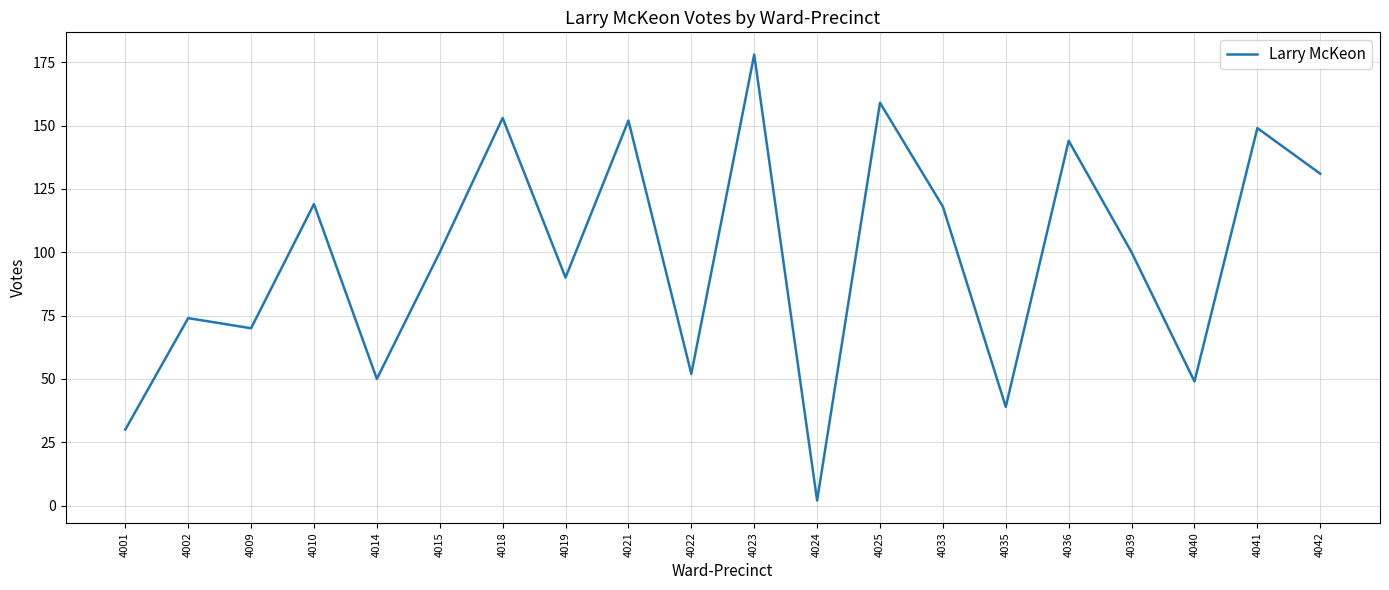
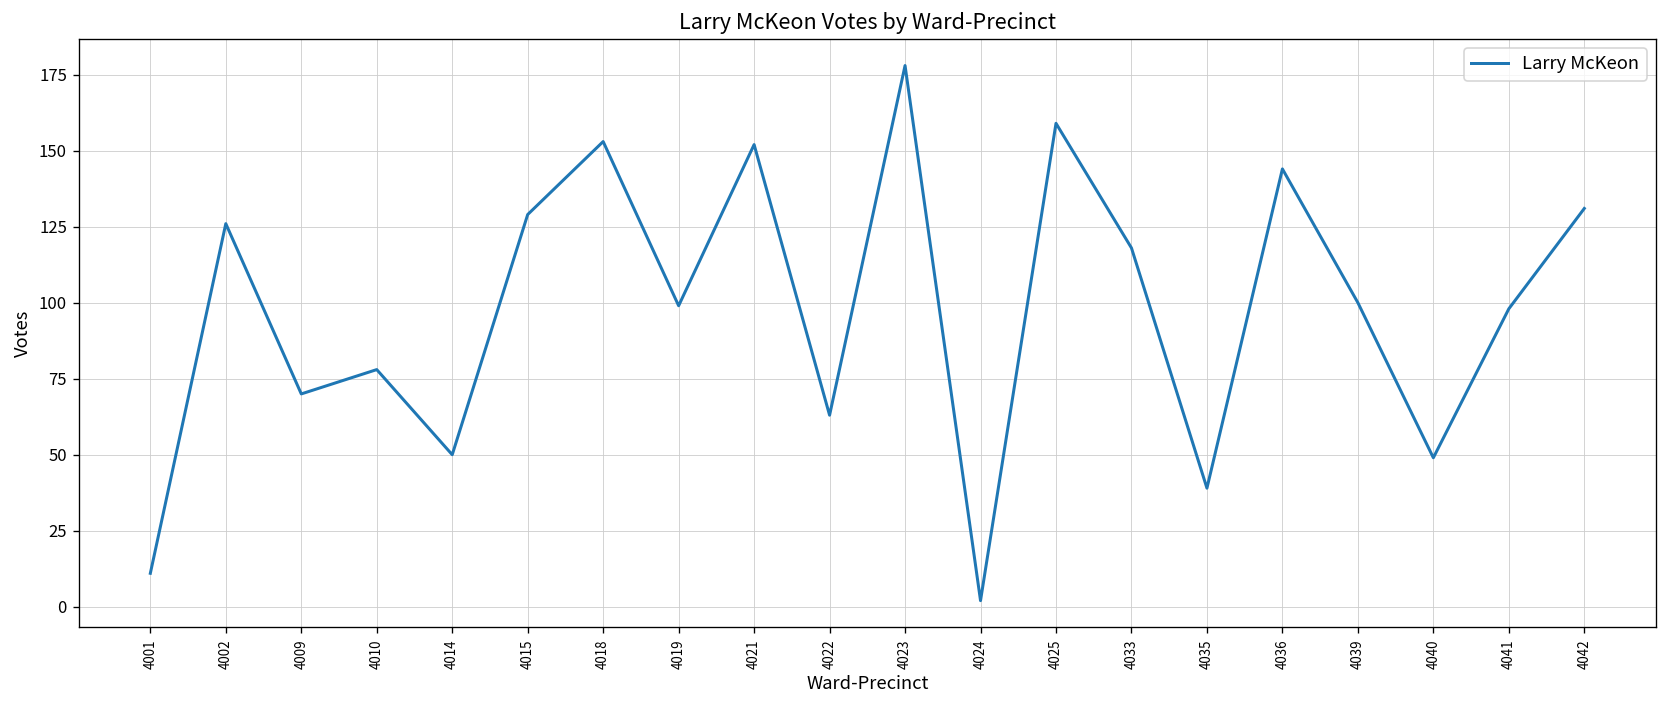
4001: 30 -> 11
4002: 74 -> 126
4010: 119 -> 78
4015: 100 -> 129
4019: 90 -> 99
4022: 52 -> 63
4041: 149 -> 98
